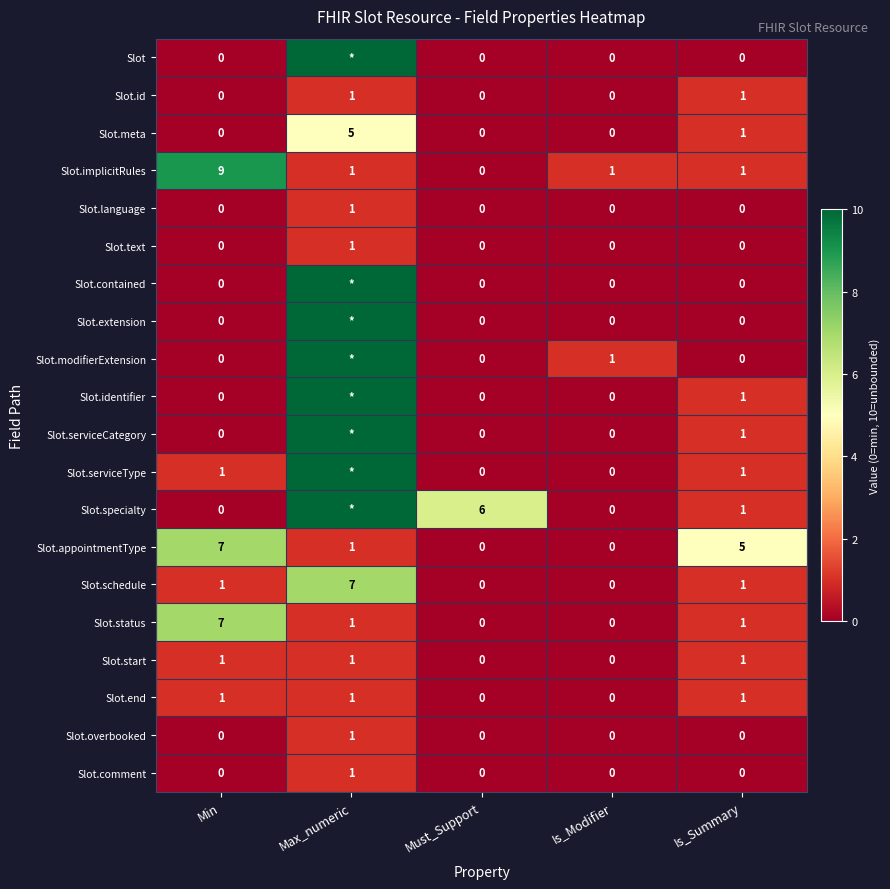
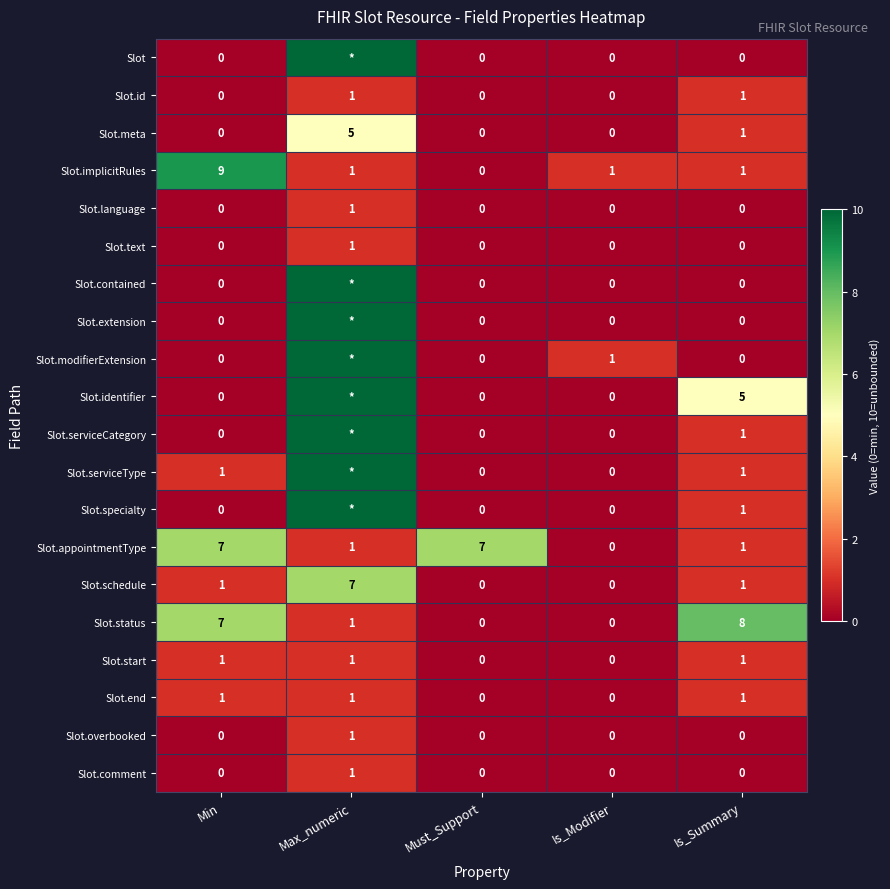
Slot.identifier, Is_Summary: 1 -> 5
Slot.specialty, Must_Support: 6 -> 0
Slot.appointmentType, Must_Support: 0 -> 7
Slot.appointmentType, Is_Summary: 5 -> 1
Slot.status, Is_Summary: 1 -> 8
